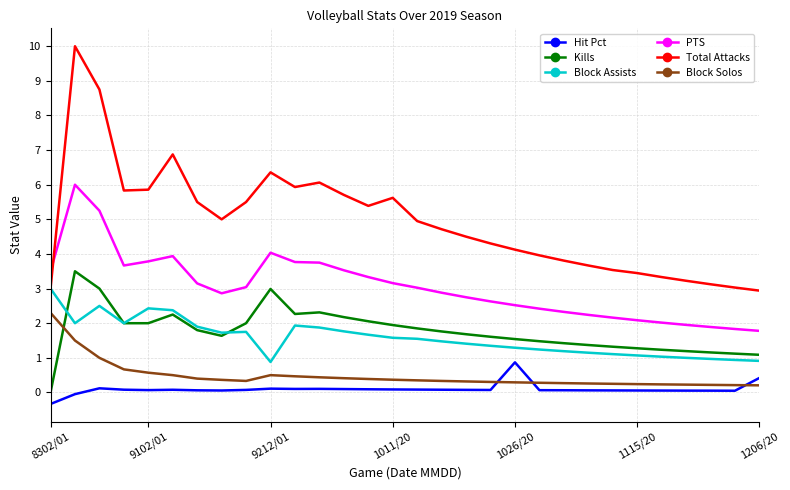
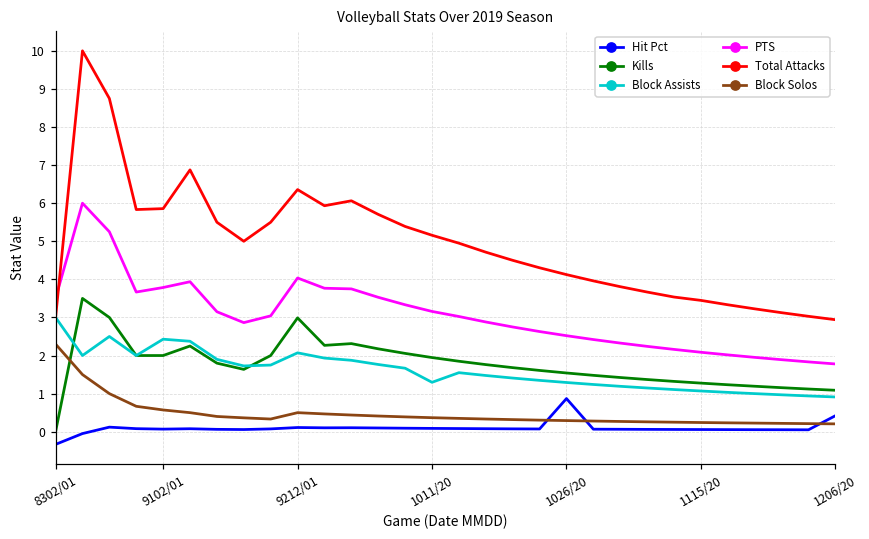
Block Assists, 9212/01: 0.9 -> 2.1
Block Assists, 1011/20: 1.6 -> 1.3
Total Attacks, 1011/20: 5.6 -> 5.2
